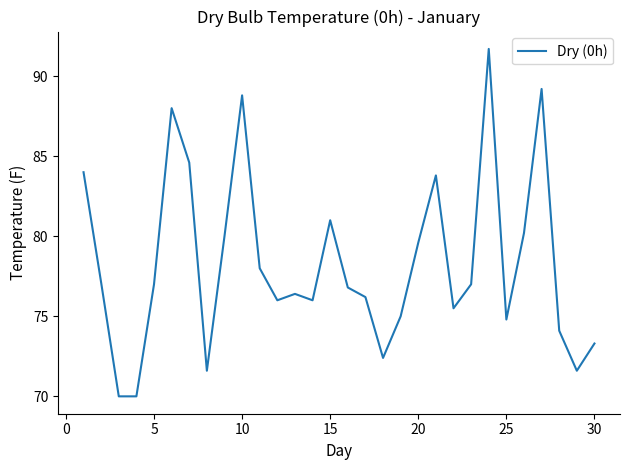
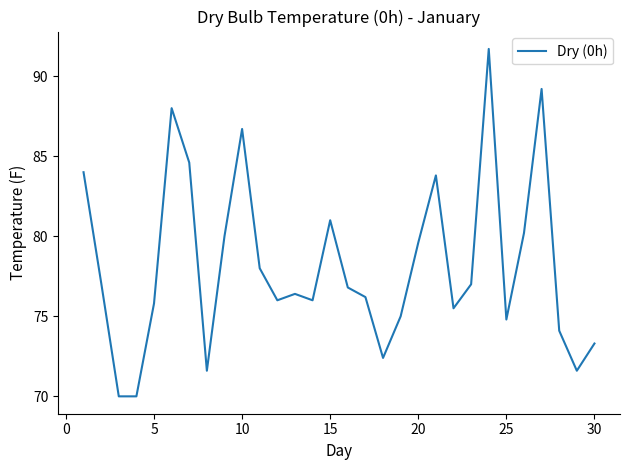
5: 77.0 -> 75.8
10: 88.8 -> 86.7
